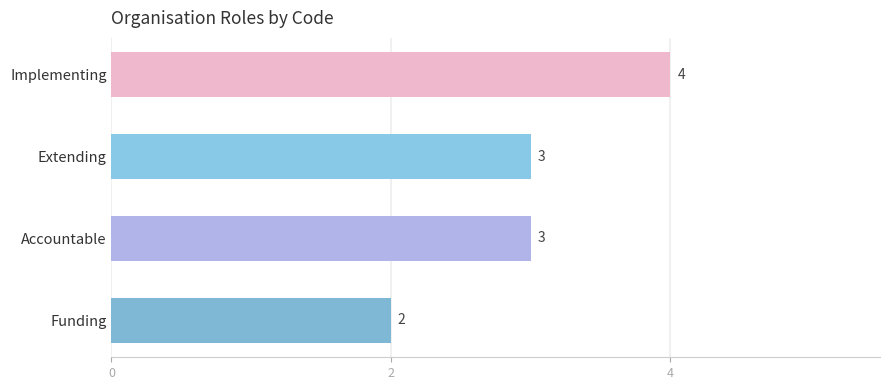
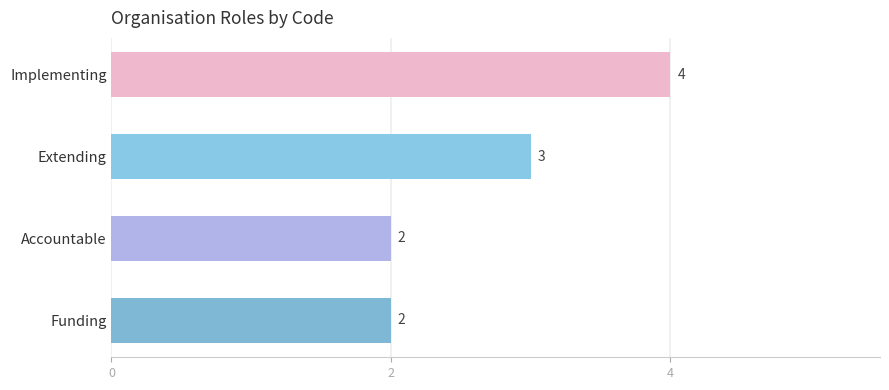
Accountable: 3 -> 2
